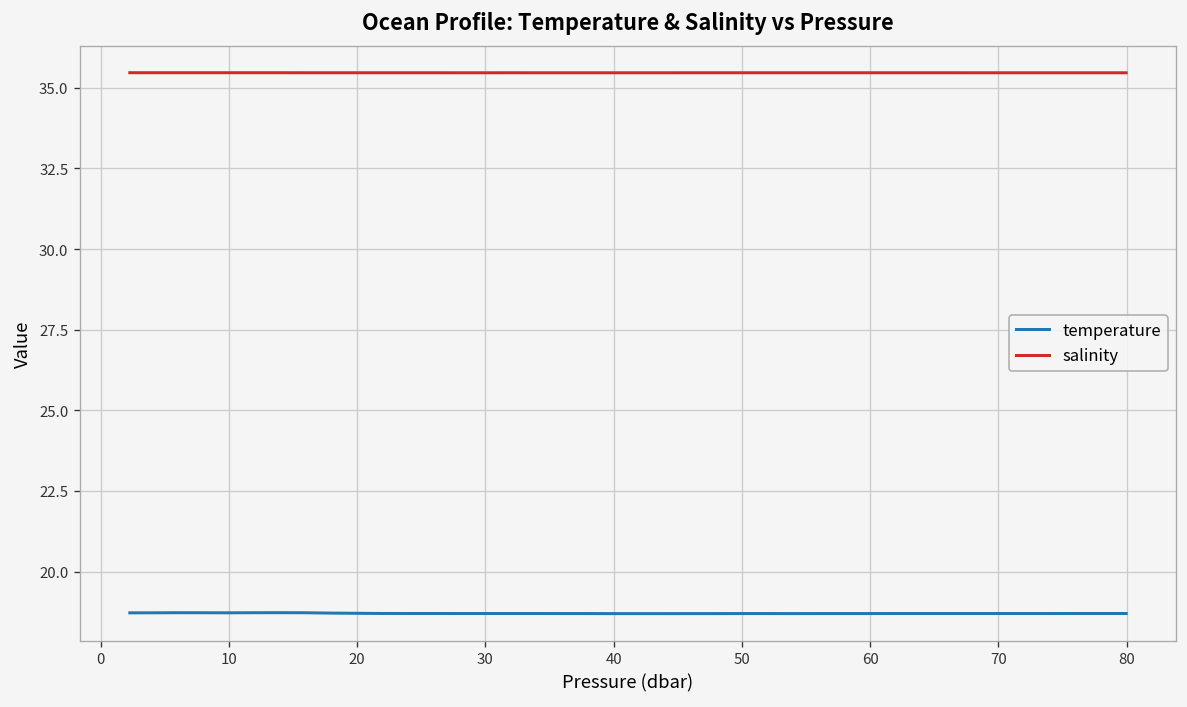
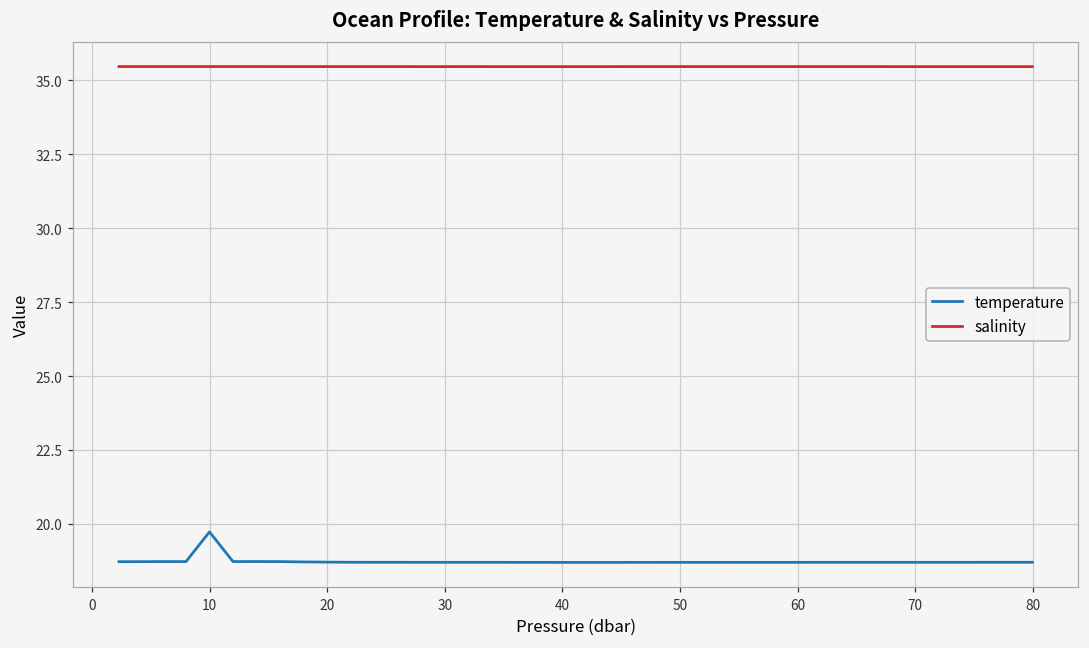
temperature, 10: 18.7 -> 19.7
